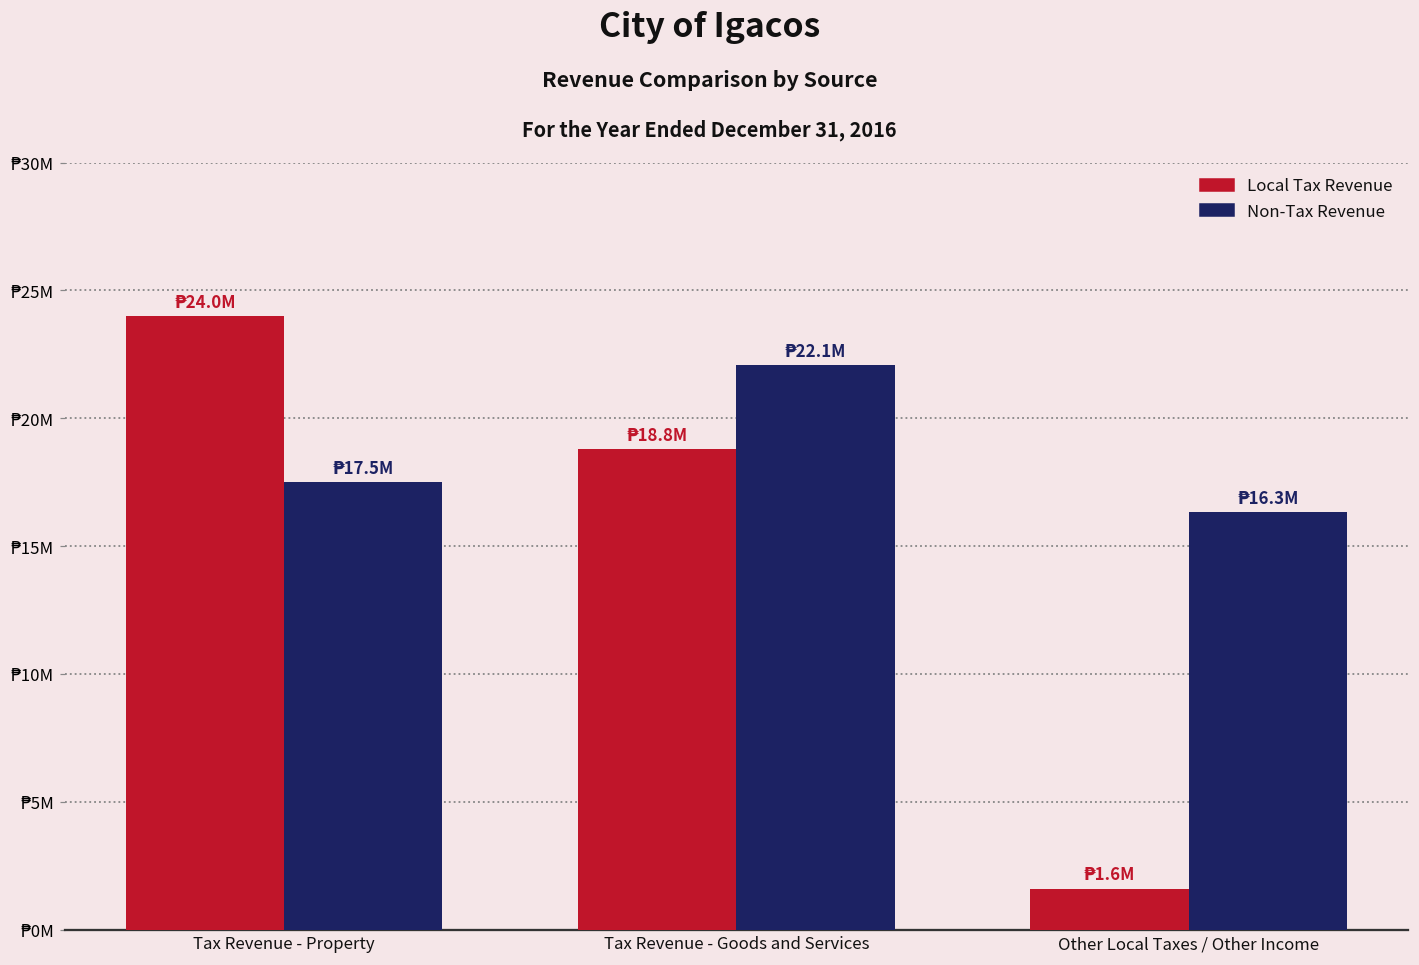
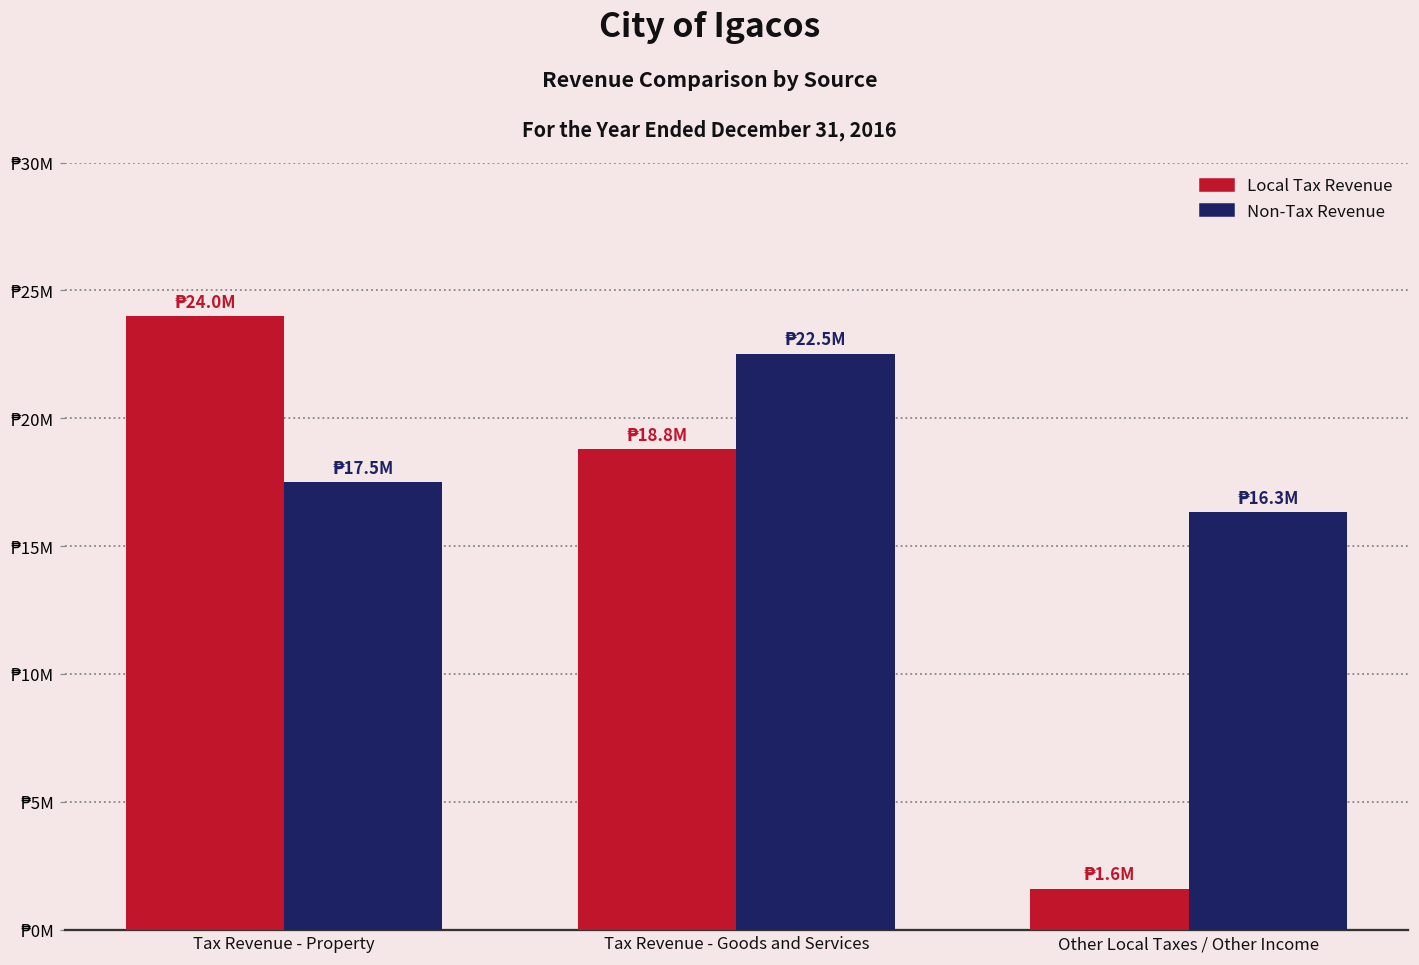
Non-Tax Revenue, Tax Revenue - Goods and Services: 22.1M -> 22.5M
